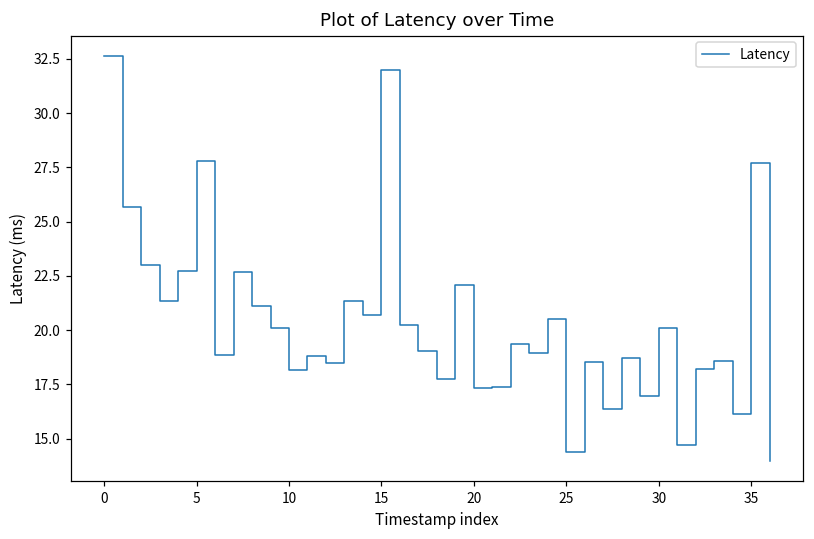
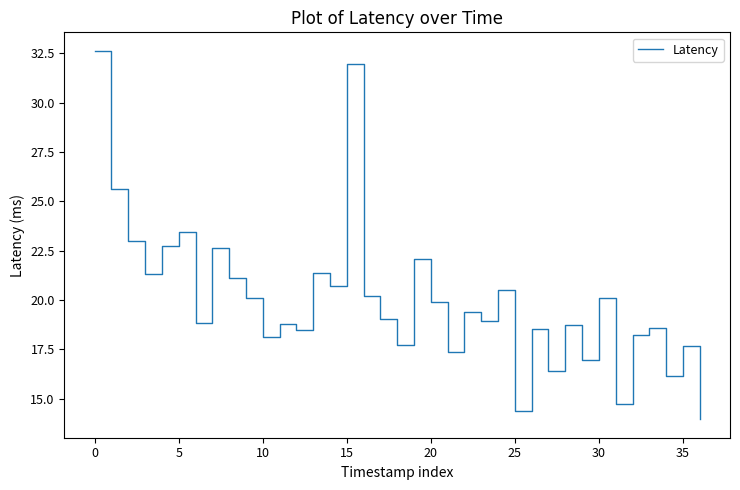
5: 27.8 -> 23.5
20: 17.3 -> 19.9
35: 27.7 -> 17.7
